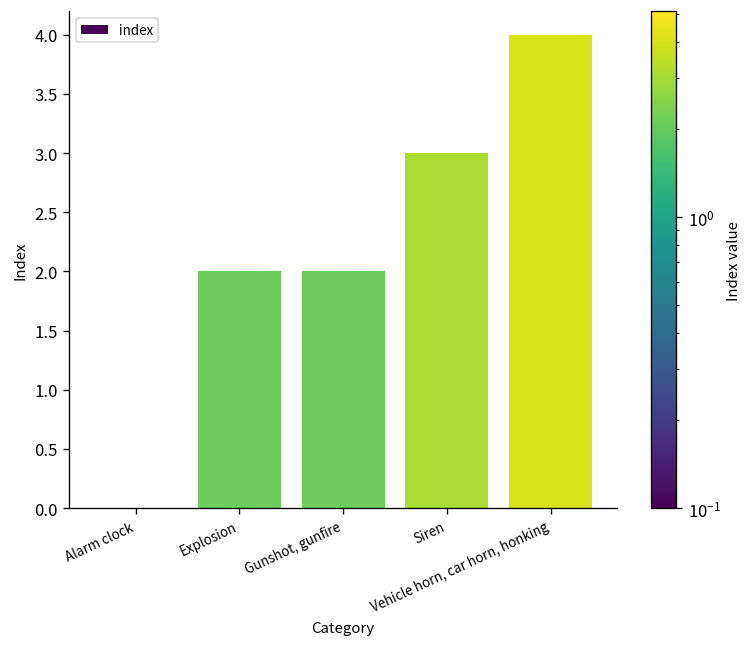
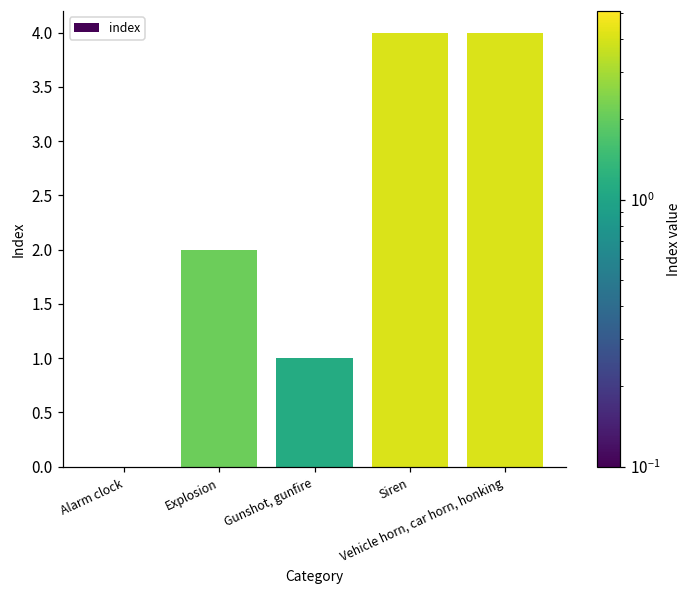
Gunshot, gunfire: 2 -> 1
Siren: 3 -> 4
